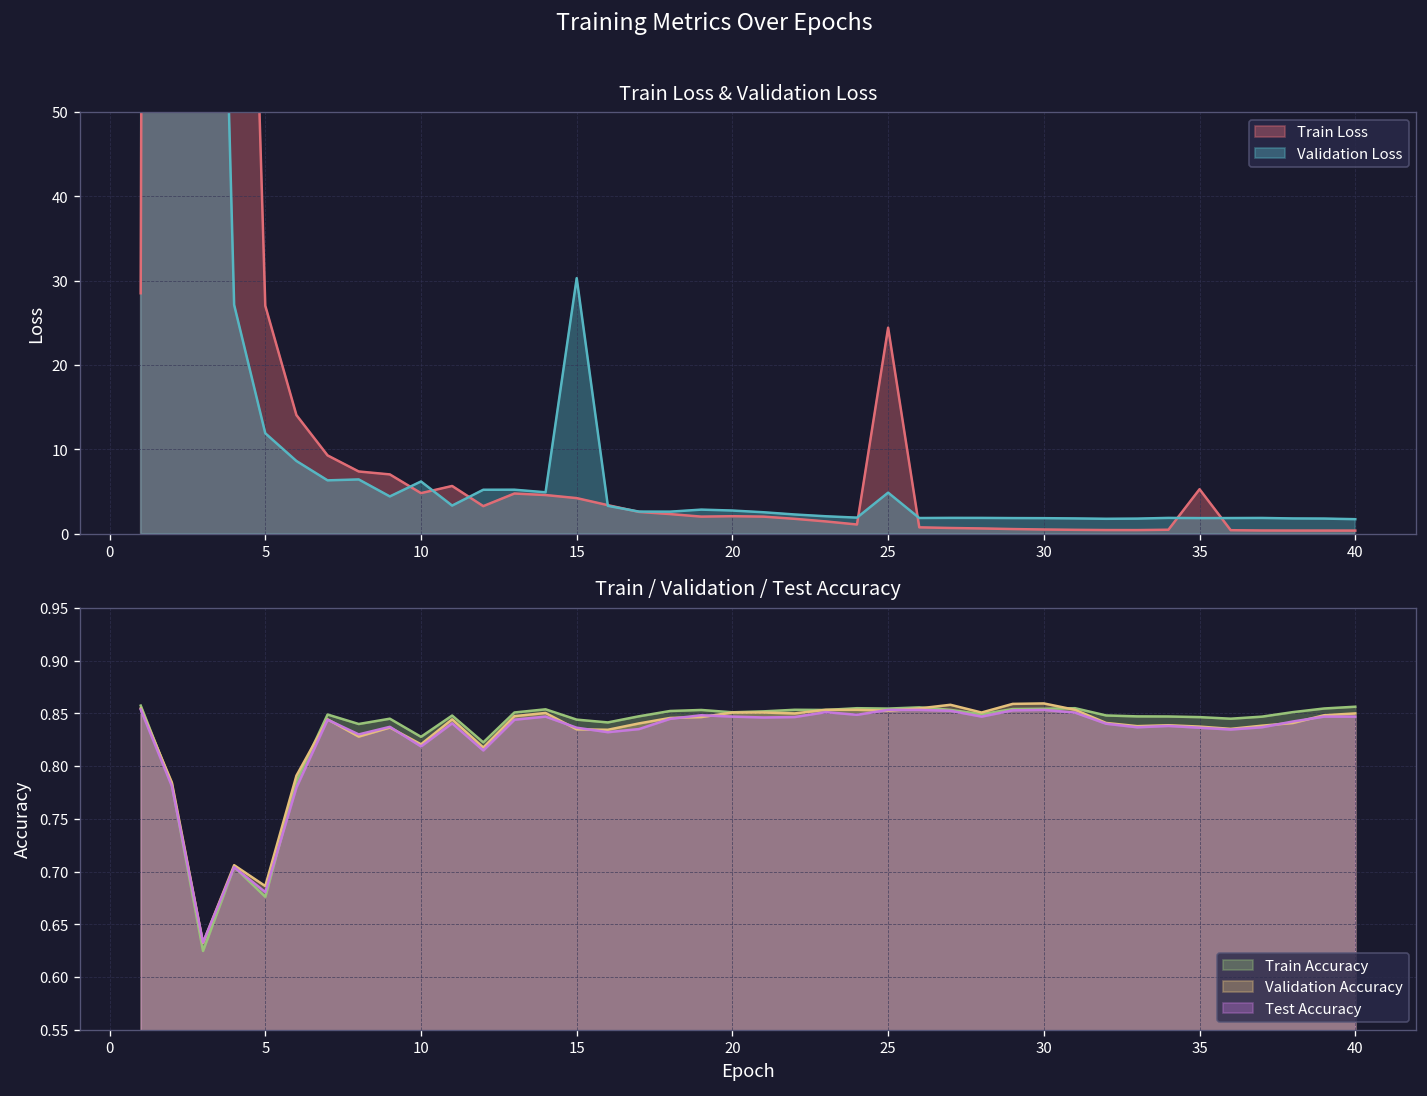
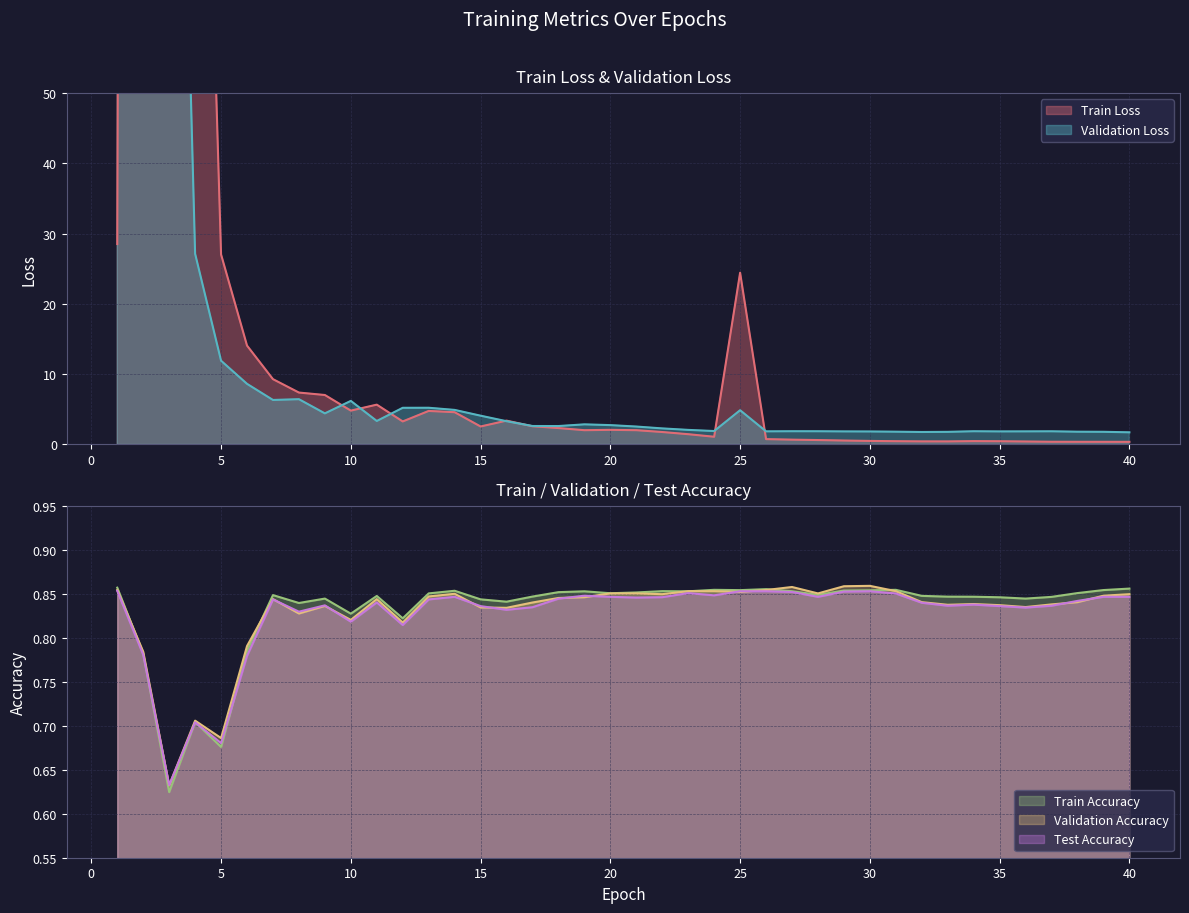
Train Loss & Validation Loss, Train Loss, 15: 4 -> 3
Train Loss & Validation Loss, Validation Loss, 15: 30 -> 4
Train Loss & Validation Loss, Train Loss, 35: 5 -> 0
